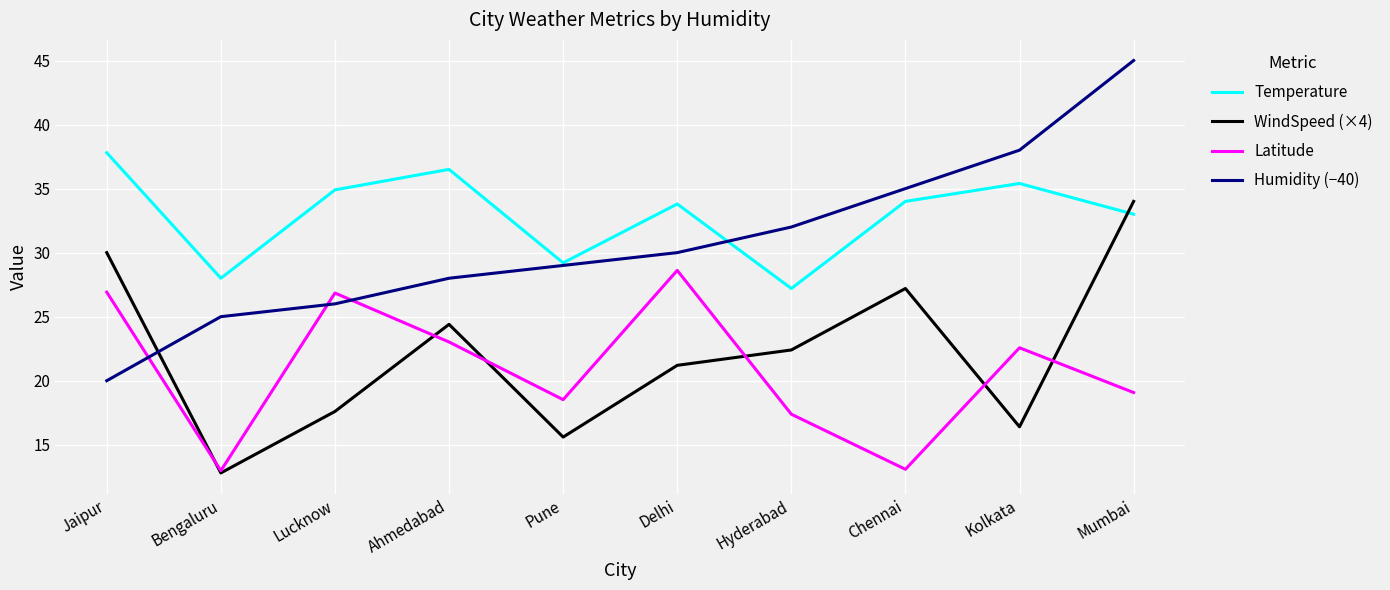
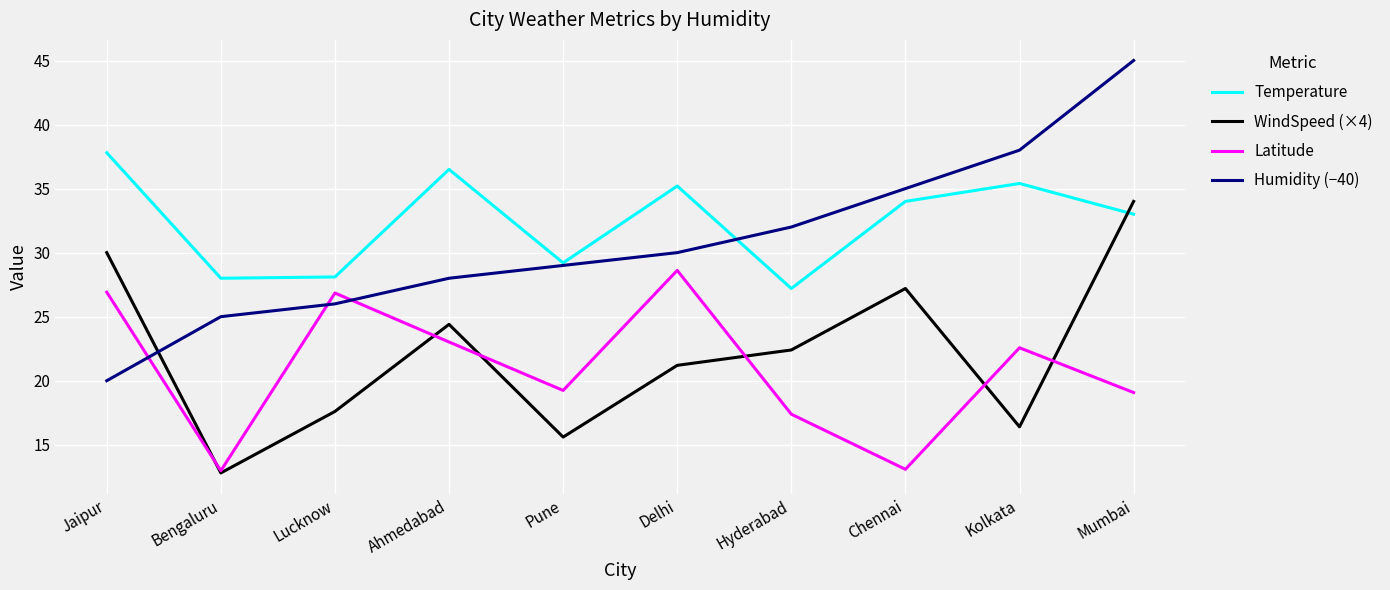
Temperature, Lucknow: 34.9 -> 28.1
Latitude, Pune: 18.5 -> 19.2
Temperature, Delhi: 33.8 -> 35.2
